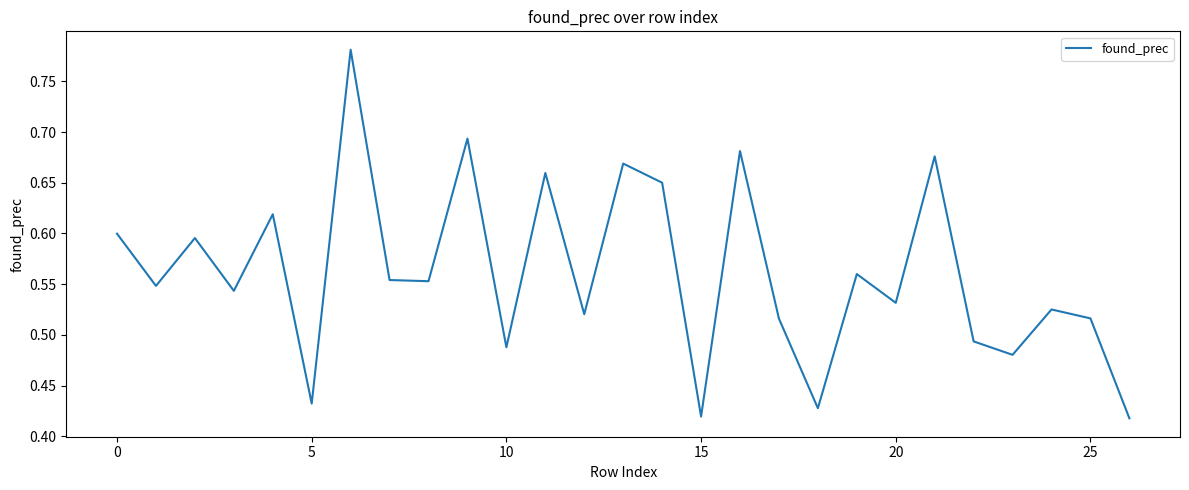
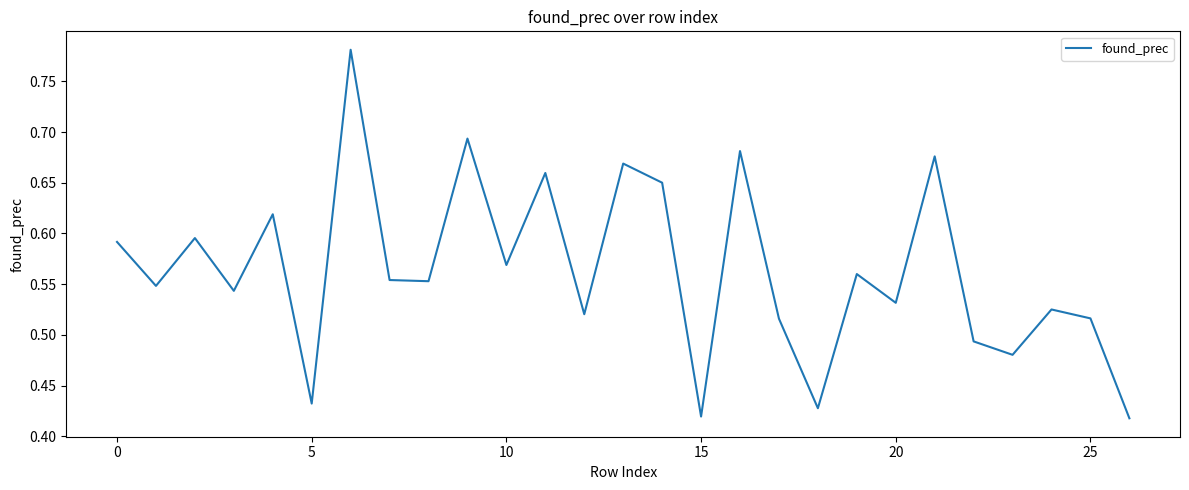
0: 0.600 -> 0.592
10: 0.488 -> 0.569
